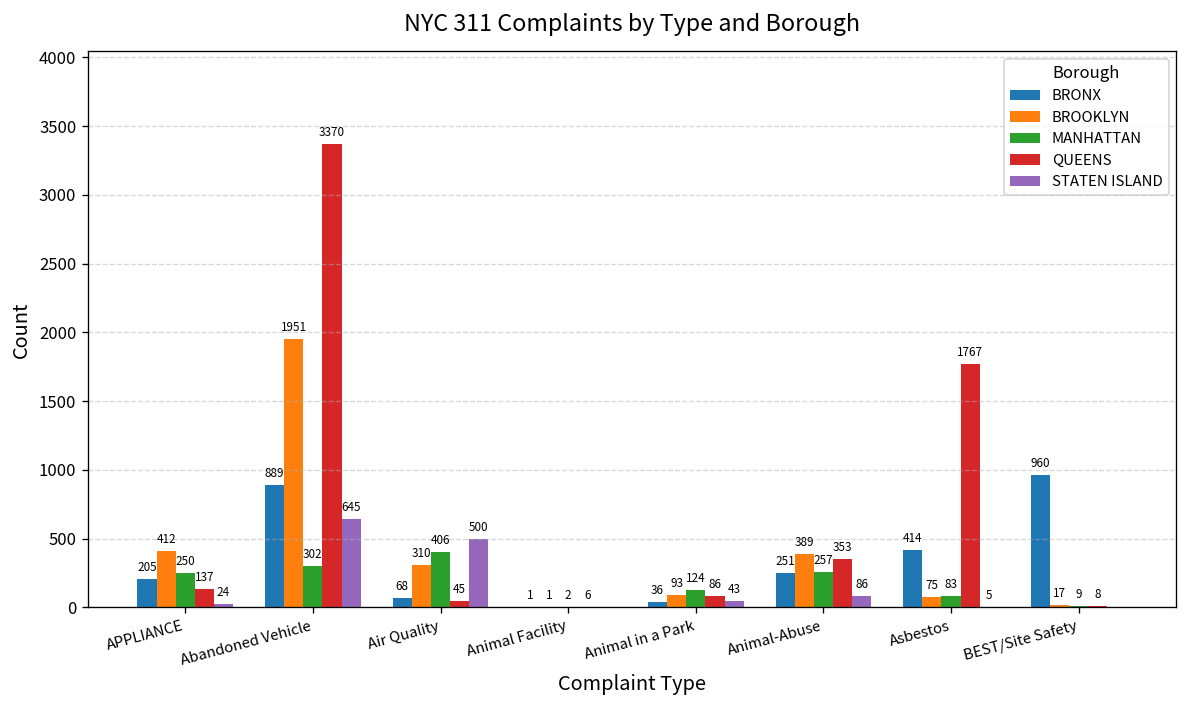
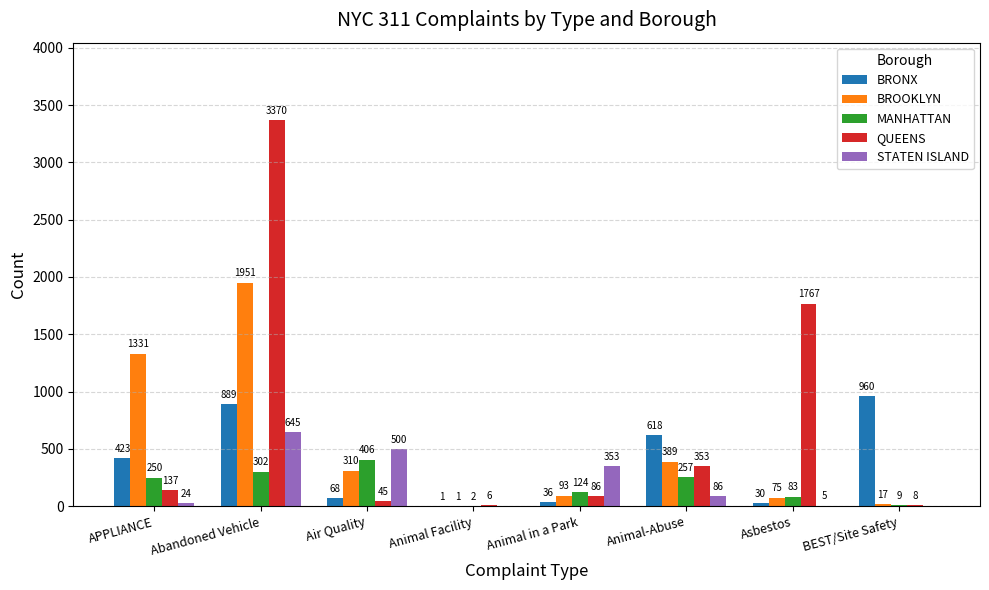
BRONX, APPLIANCE: 205 -> 423
BROOKLYN, APPLIANCE: 412 -> 1331
STATEN ISLAND, Animal in a Park: 43 -> 353
BRONX, Animal-Abuse: 251 -> 618
BRONX, Asbestos: 414 -> 30
